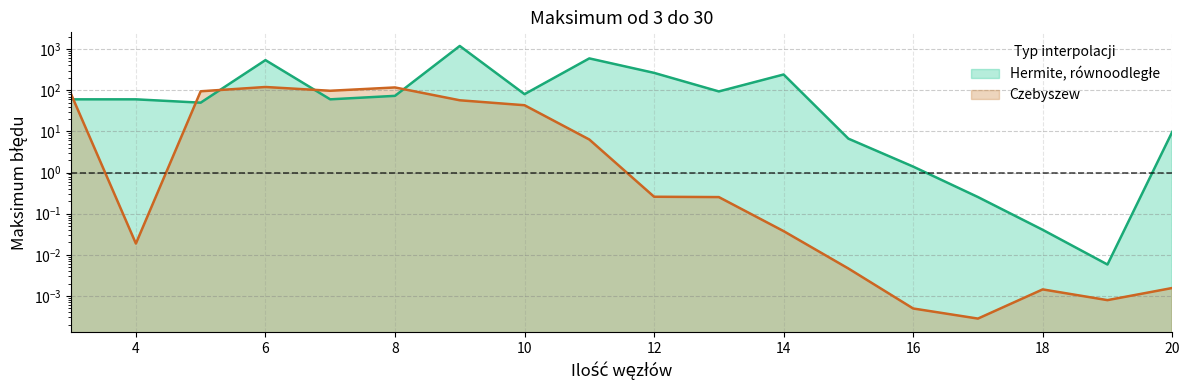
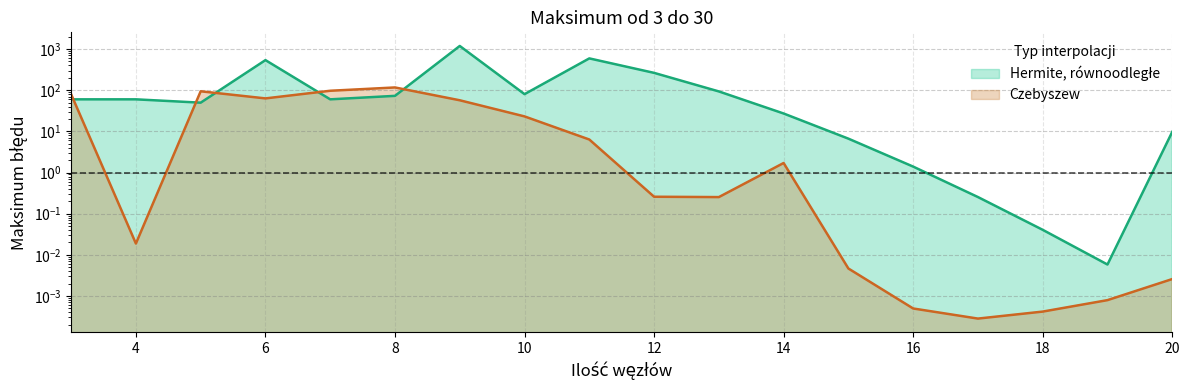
Czebyszew, 6: 120 -> 60
Czebyszew, 10: 40 -> 20
Hermite, równoodległe, 14: 200 -> 30
Czebyszew, 14: 0.04 -> 1.7
Czebyszew, 18: 0.0014 -> 0.0004
Czebyszew, 20: 0.0016 -> 0.003
